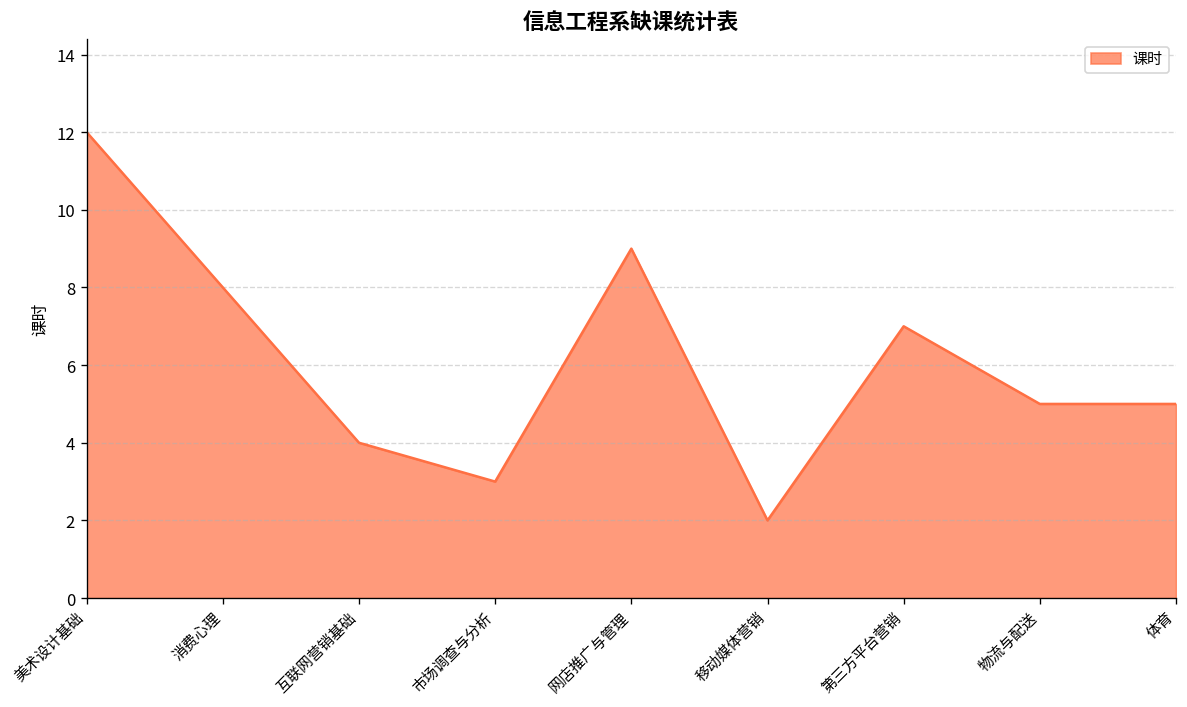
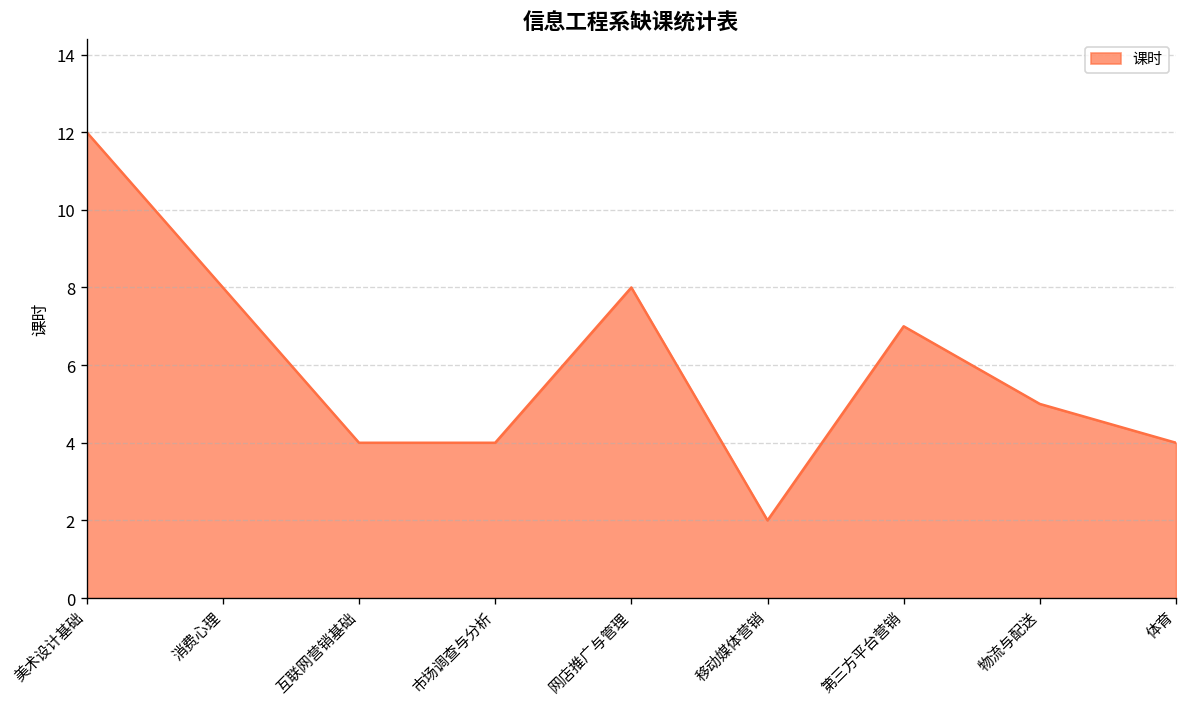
市场调查与分析: 3 -> 4
网店推广与管理: 9 -> 8
体育: 5 -> 4
